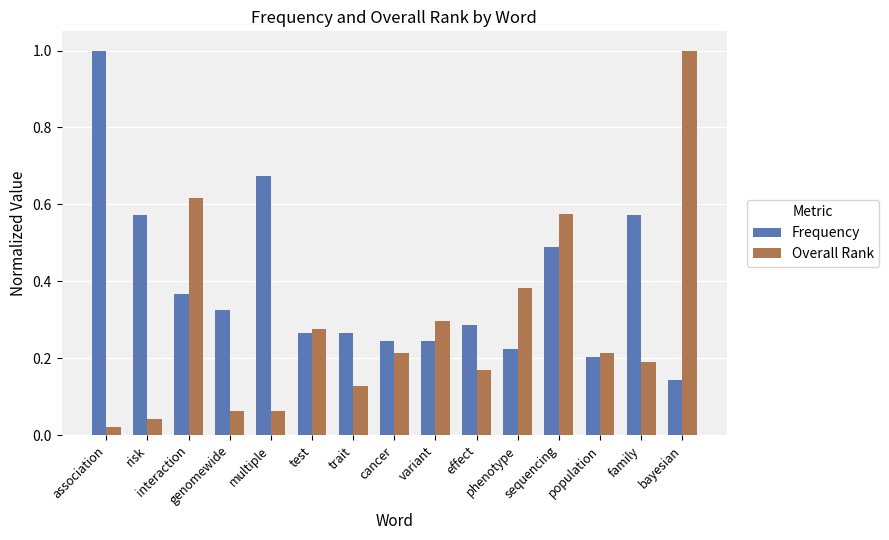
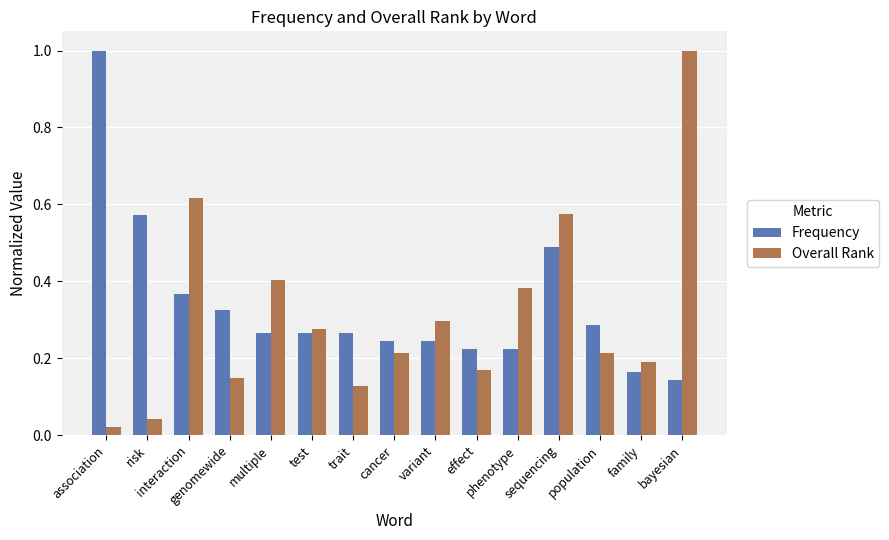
Overall Rank, genomewide: 0.06 -> 0.15
Frequency, multiple: 0.67 -> 0.27
Overall Rank, multiple: 0.06 -> 0.40
Frequency, effect: 0.29 -> 0.22
Frequency, population: 0.20 -> 0.29
Frequency, family: 0.57 -> 0.16
